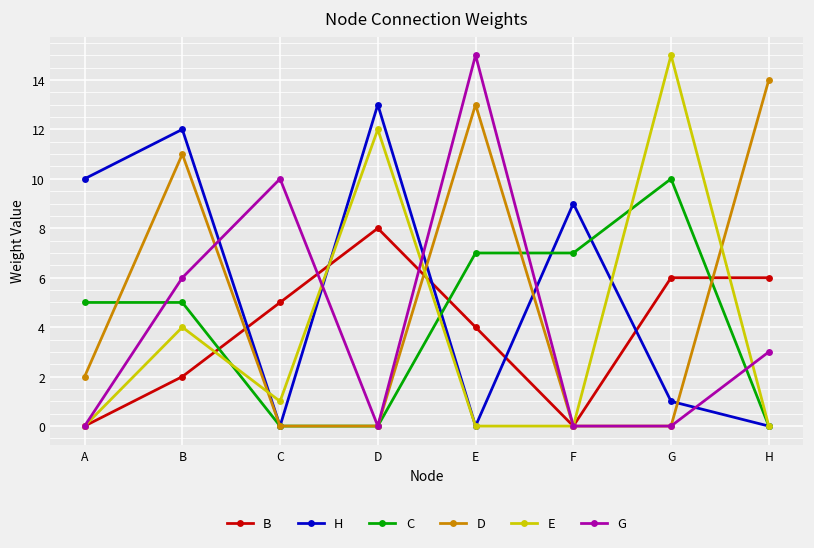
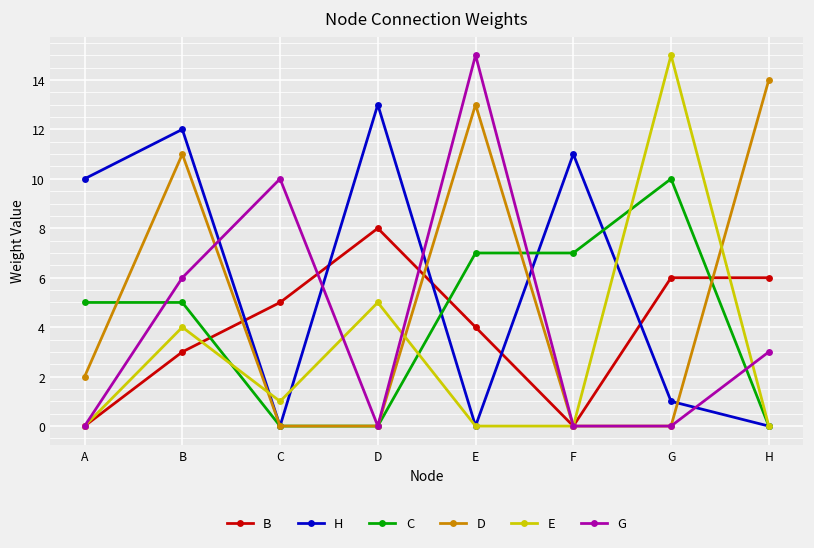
B, B: 2 -> 3
E, D: 12 -> 5
H, F: 9 -> 11
